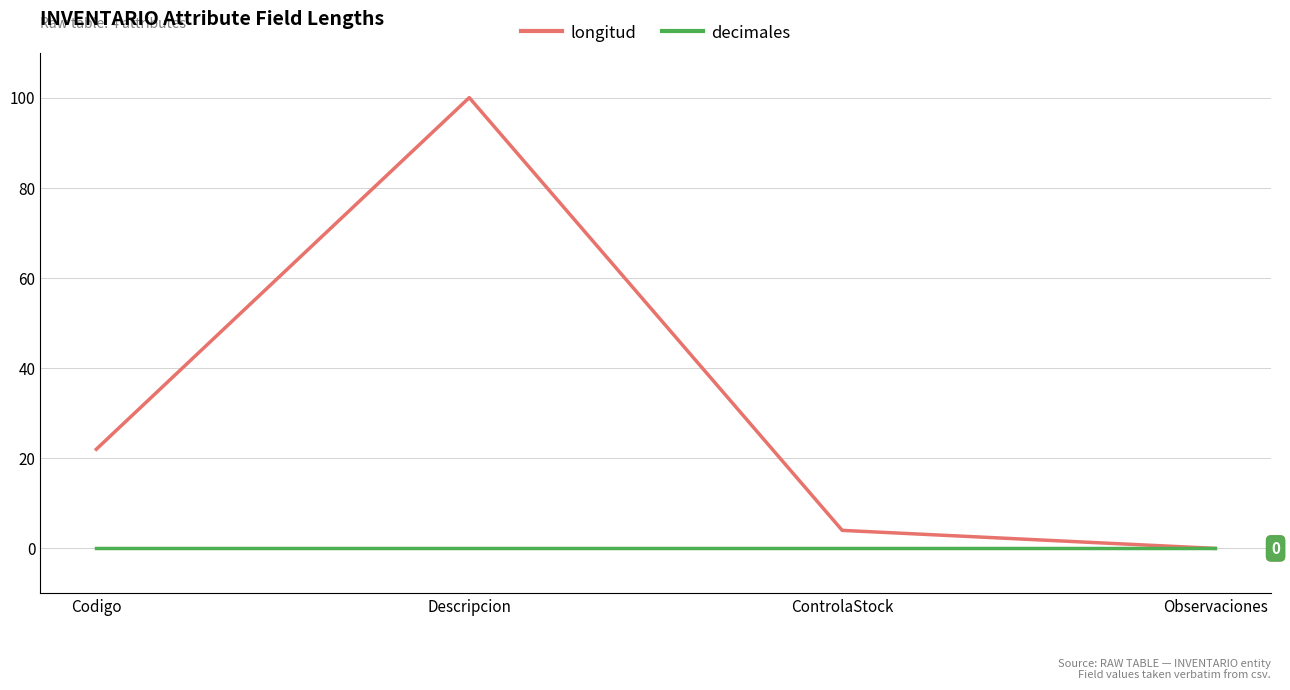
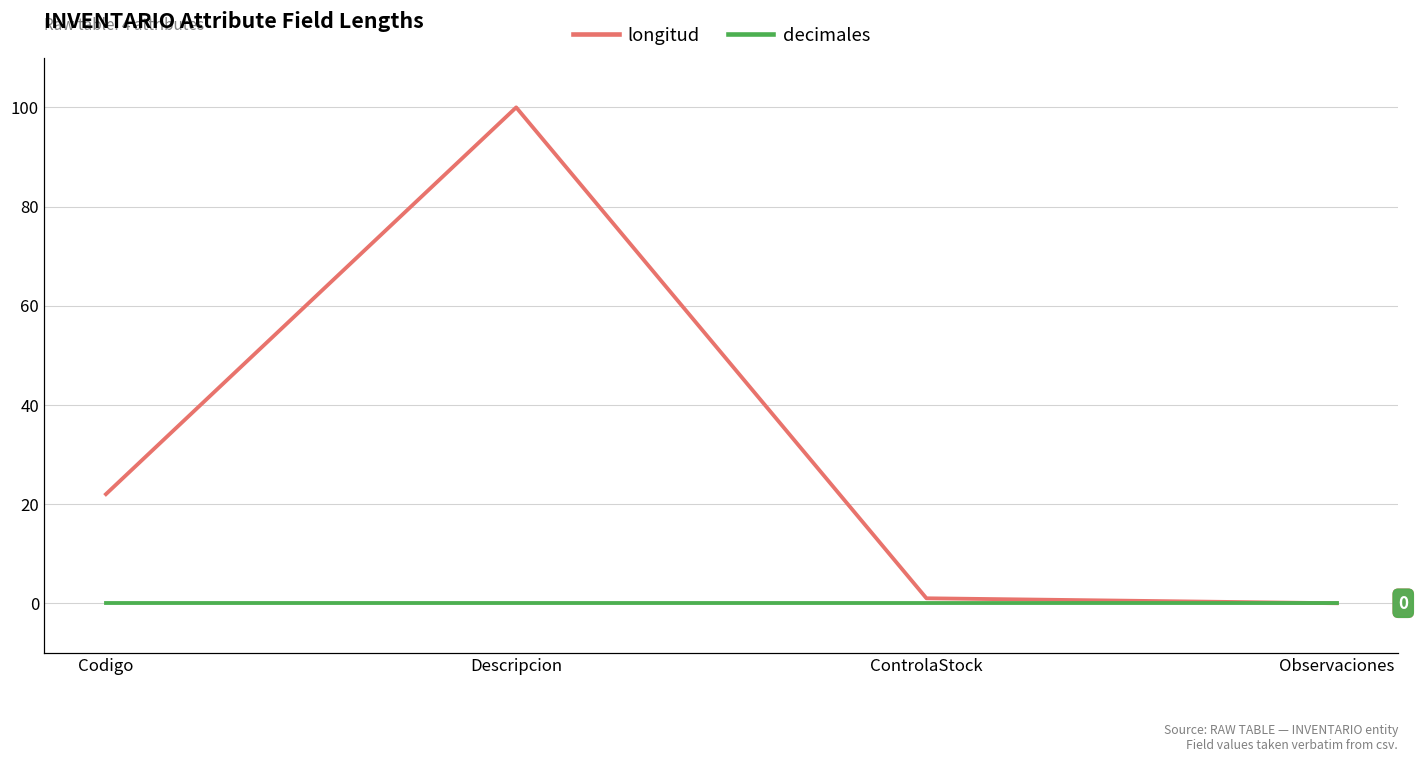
longitud, ControlaStock: 4 -> 1
